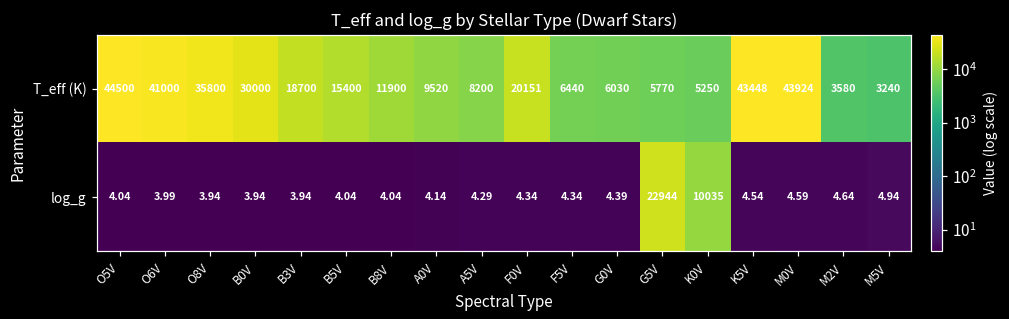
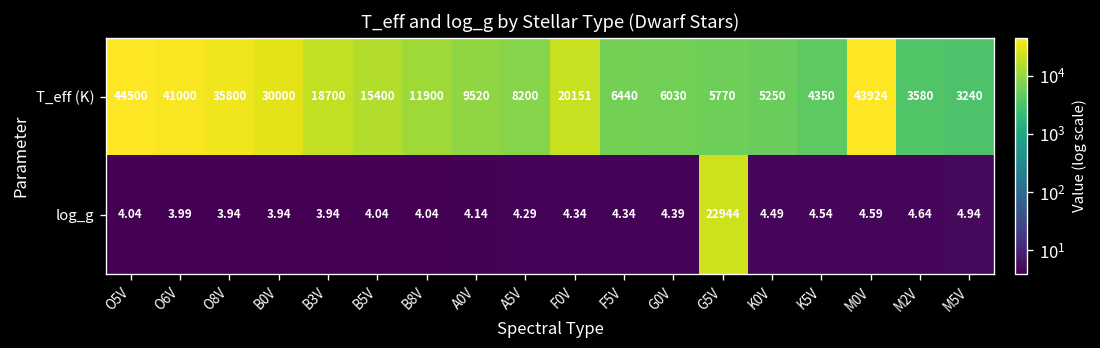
T_eff (K), K5V: 43448 -> 4350
log_g, K0V: 10035 -> 4.49
